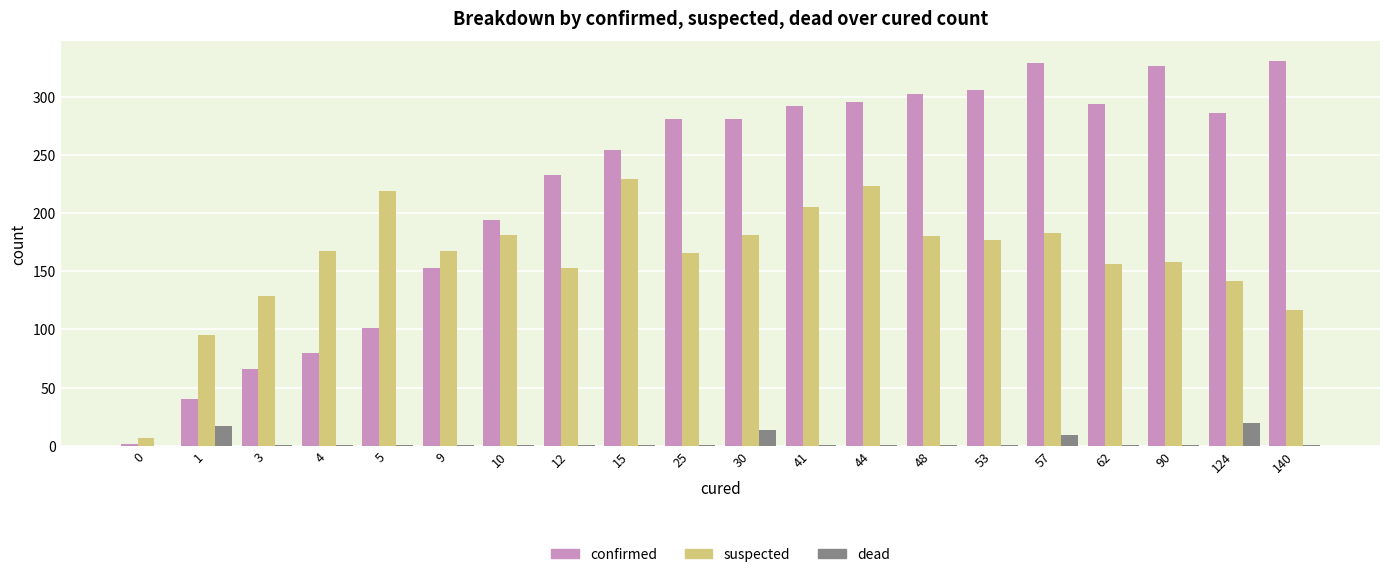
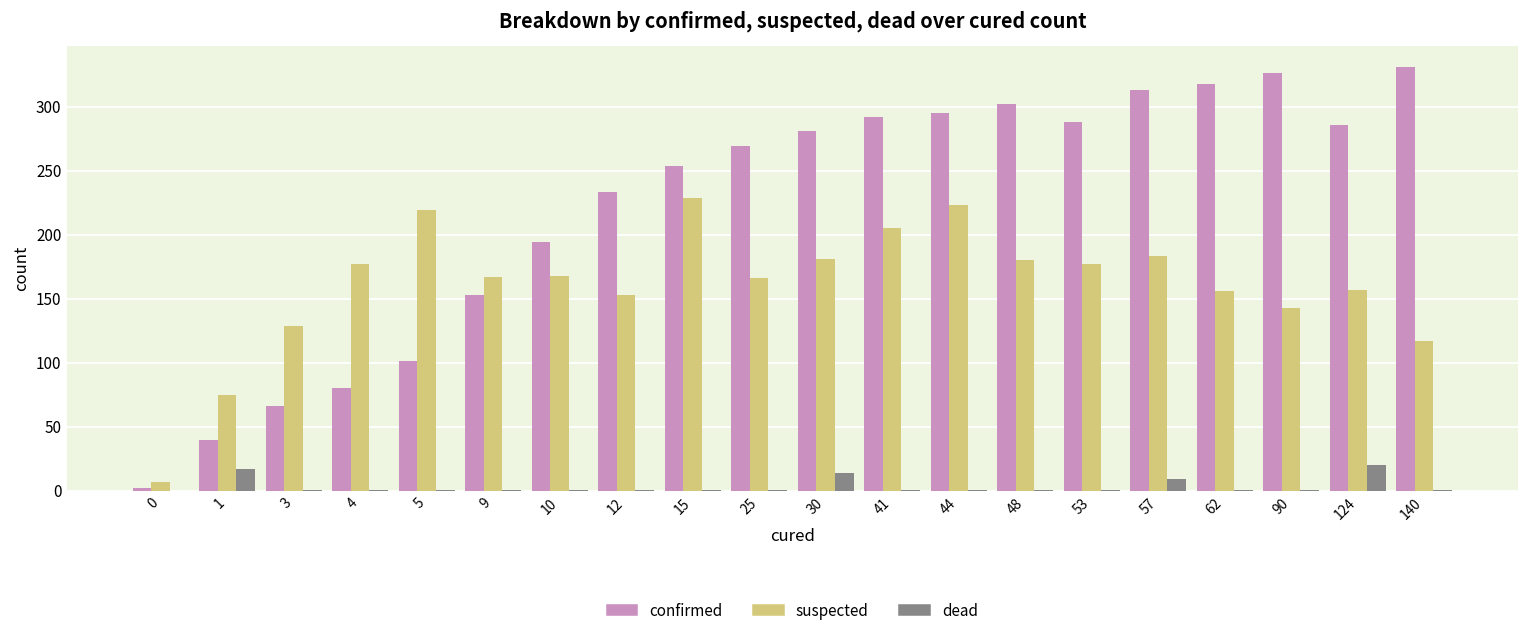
suspected, 1: 95 -> 75
suspected, 4: 167 -> 177
suspected, 10: 181 -> 168
confirmed, 25: 281 -> 269
confirmed, 53: 306 -> 288
confirmed, 57: 329 -> 313
confirmed, 62: 294 -> 318
suspected, 90: 158 -> 143
suspected, 124: 142 -> 157
